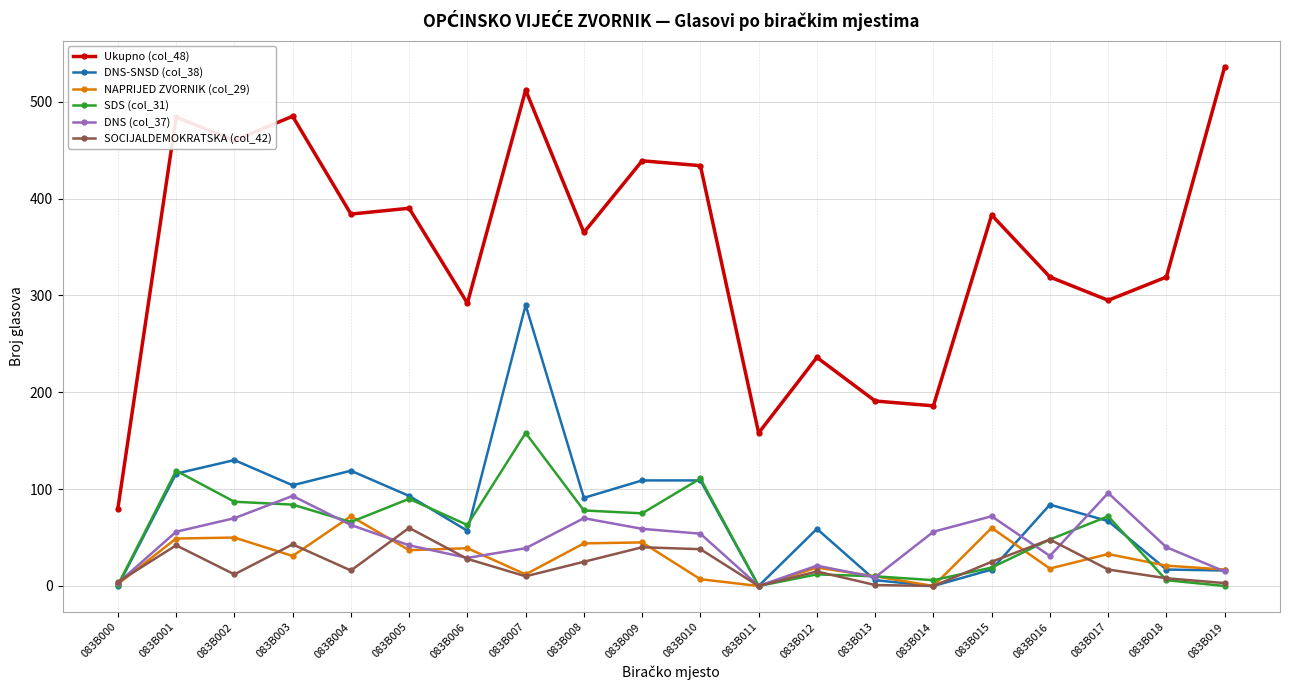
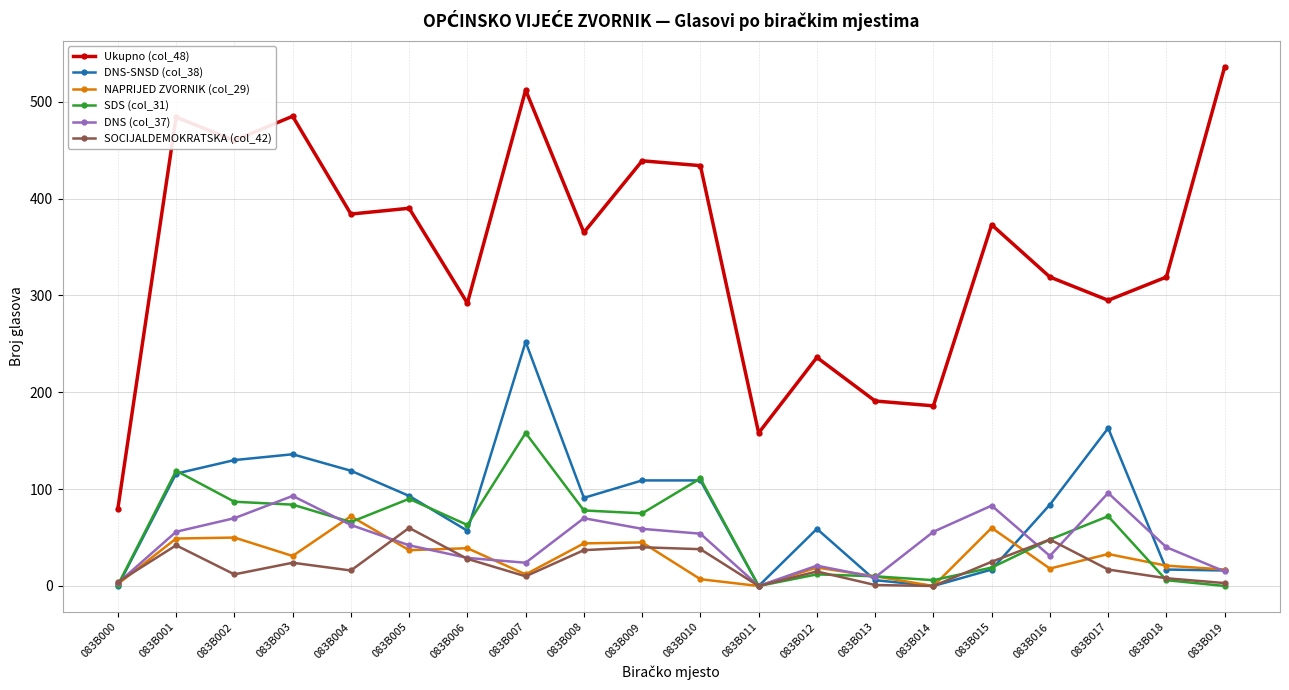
DNS-SNSD (col_38), 083B003: 100 -> 140
SOCIJALDEMOKRATSKA (col_42), 083B003: 40 -> 20
DNS-SNSD (col_38), 083B007: 290 -> 250
DNS (col_37), 083B007: 40 -> 20
SOCIJALDEMOKRATSKA (col_42), 083B008: 30 -> 40
Ukupno (col_48), 083B015: 380 -> 370
DNS (col_37), 083B015: 70 -> 80
DNS-SNSD (col_38), 083B017: 70 -> 160
